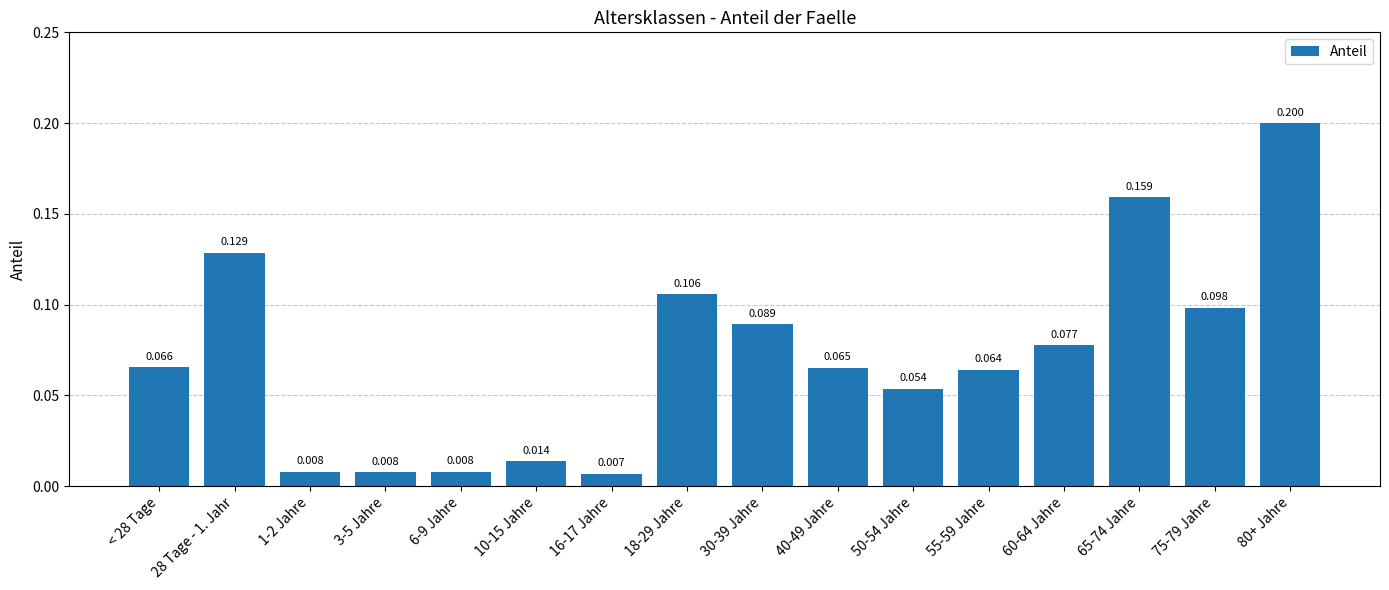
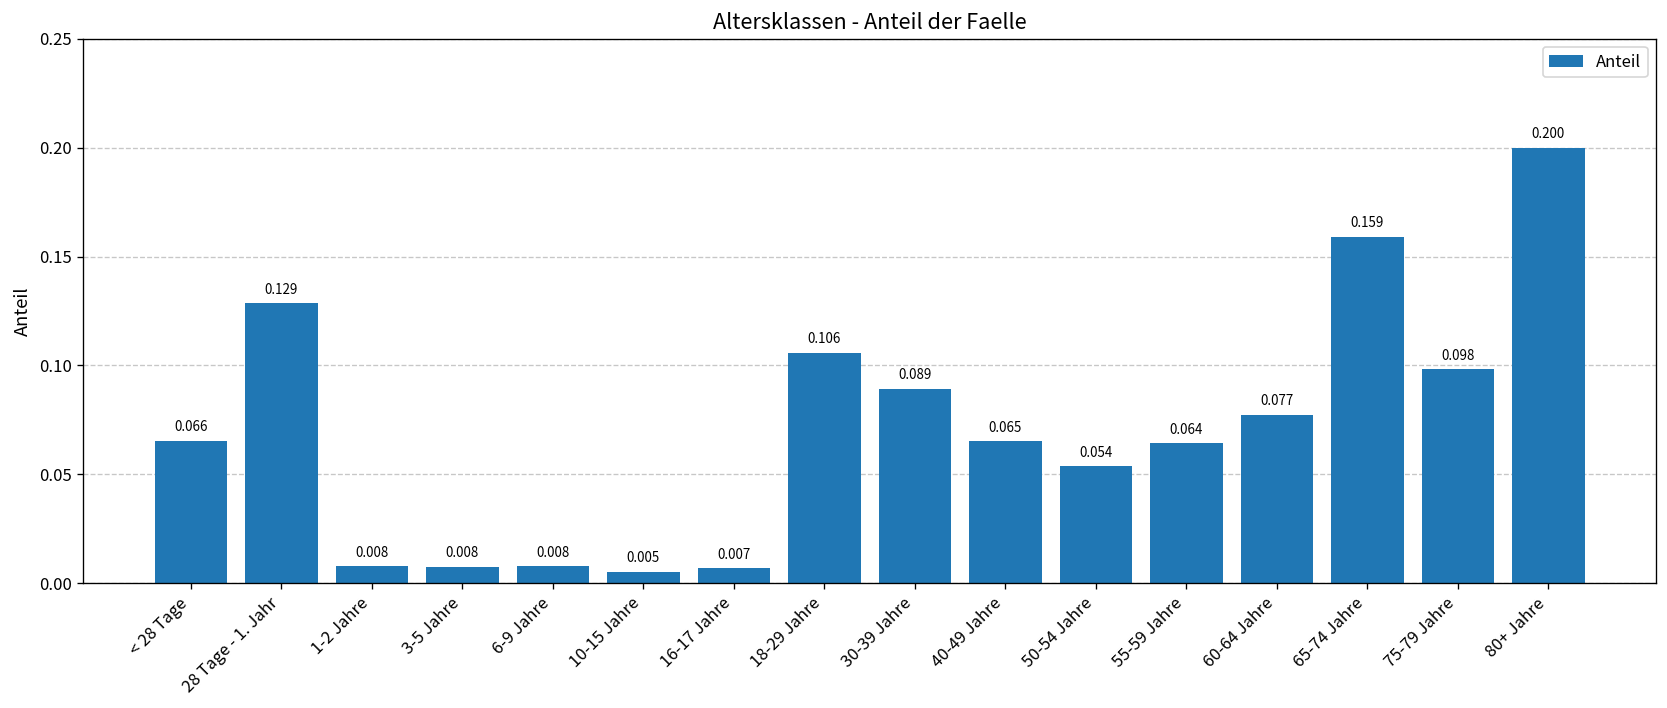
10-15 Jahre: 0.014 -> 0.005
